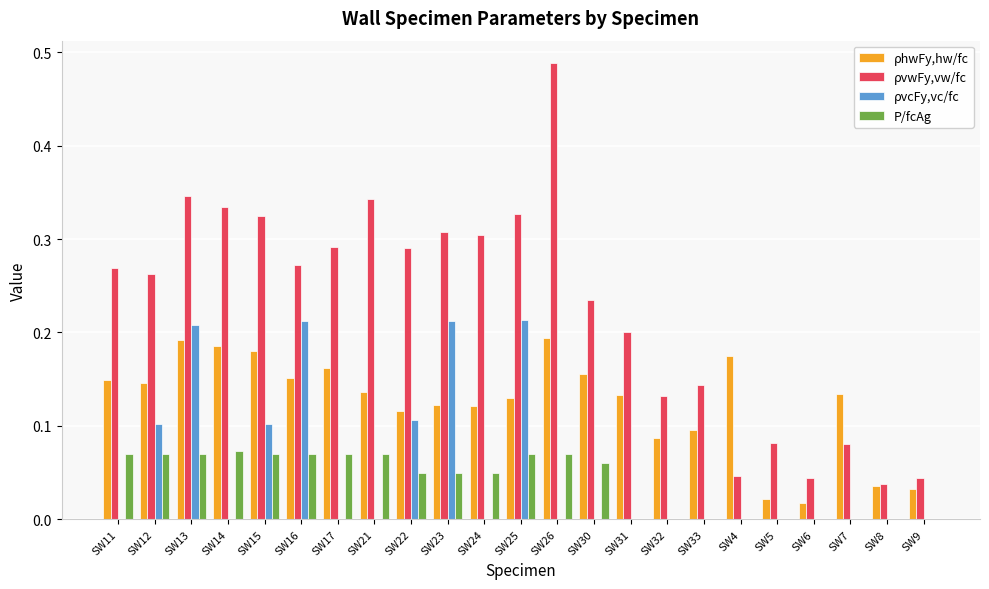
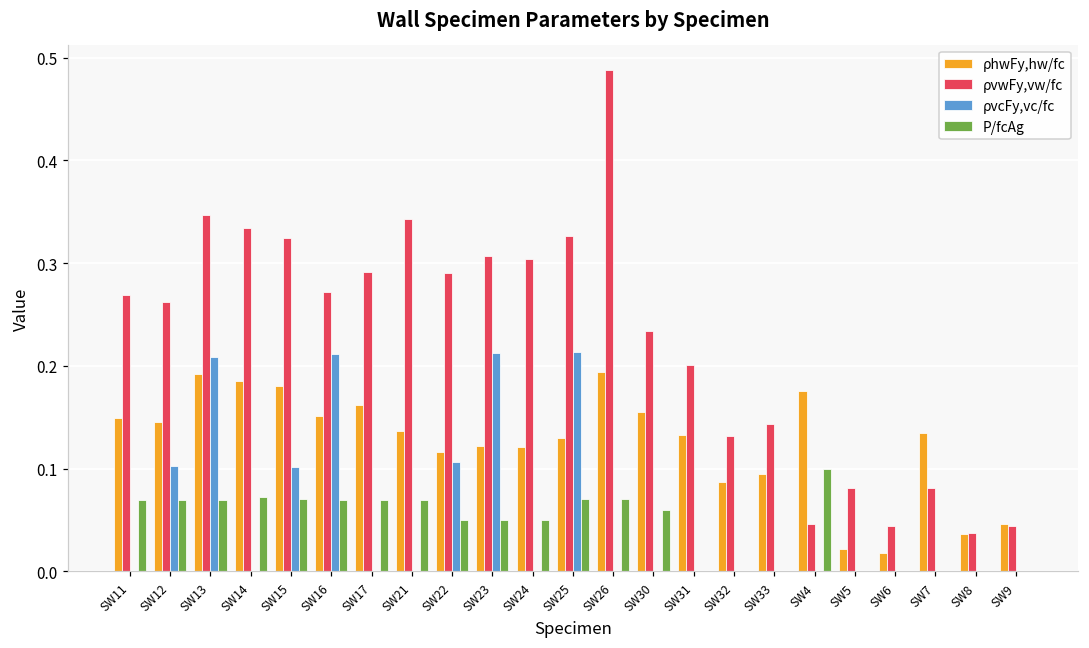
P/fcAg, SW4: 0.0 -> 0.1
ρhwFy,hw/fc, SW9: 0.03 -> 0.05
